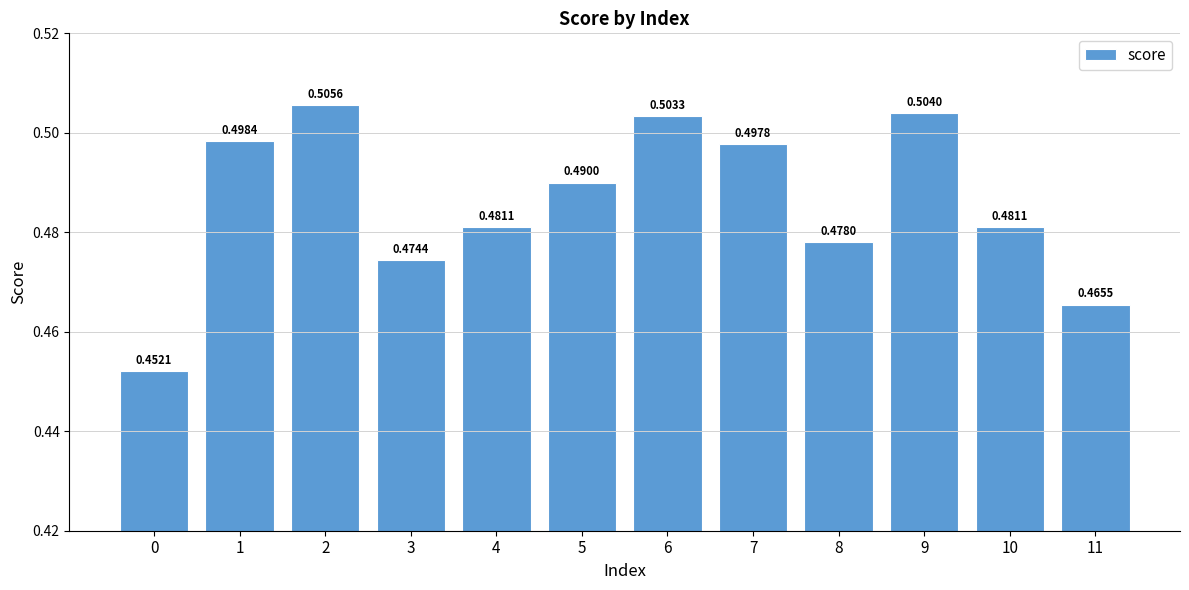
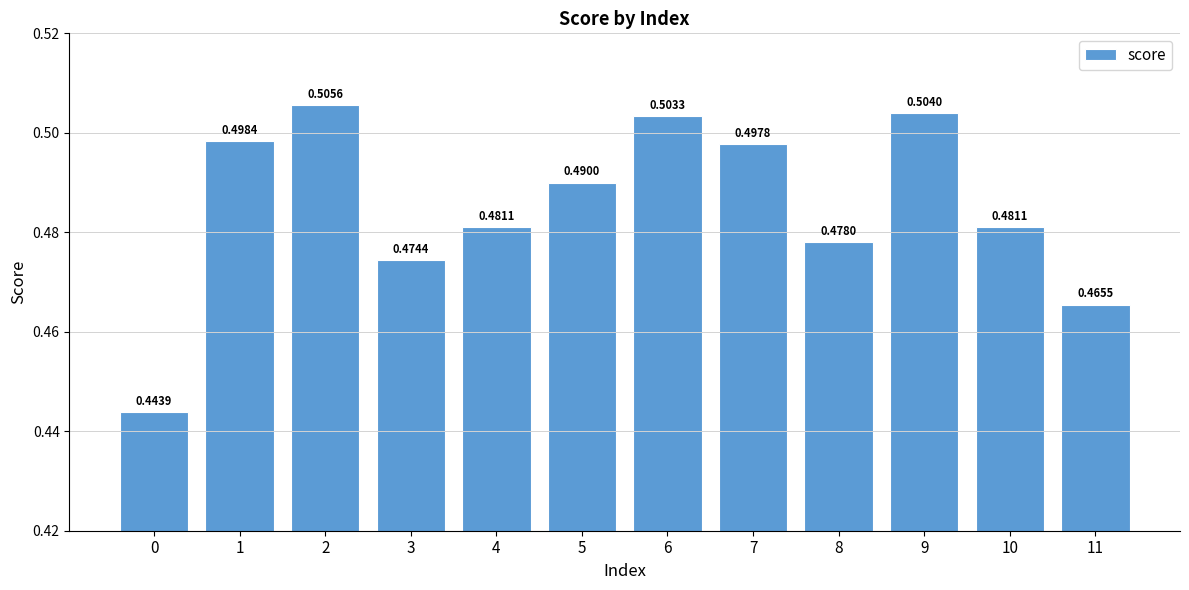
0: 0.4521 -> 0.4439
